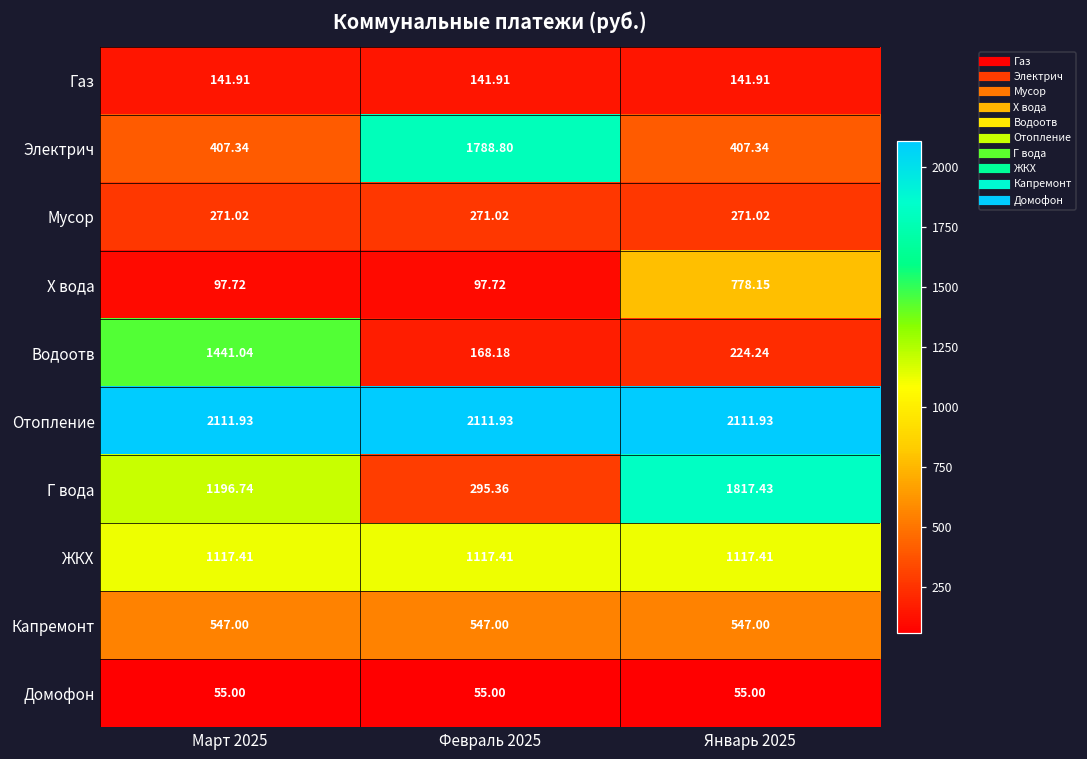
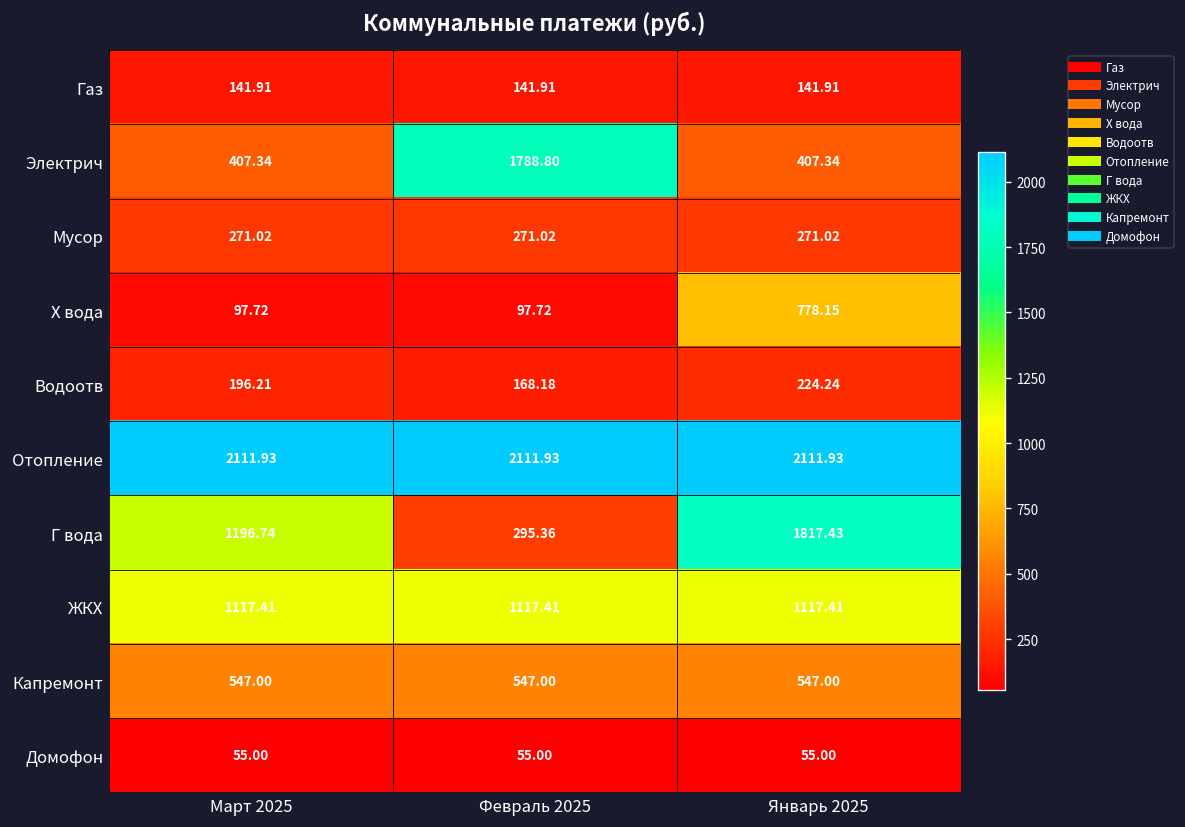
Водоотв, Март 2025: 1441.04 -> 196.21
